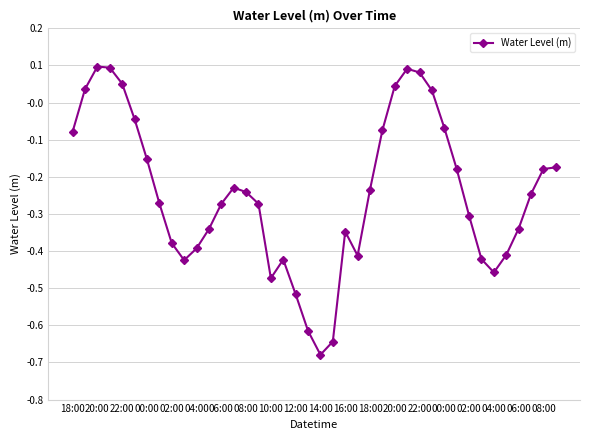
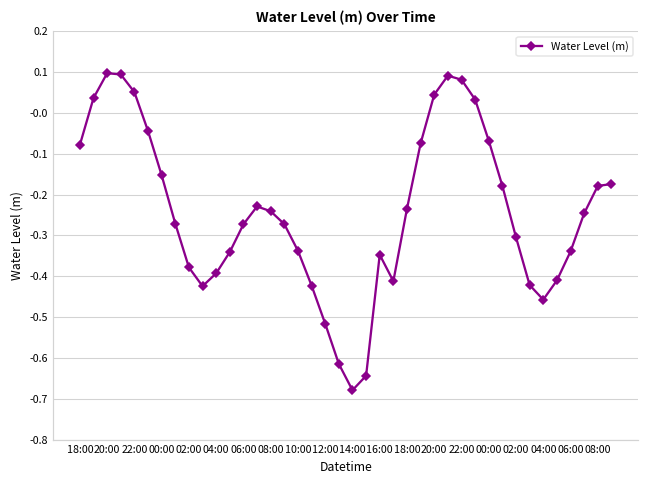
10:00: -0.47 -> -0.34
